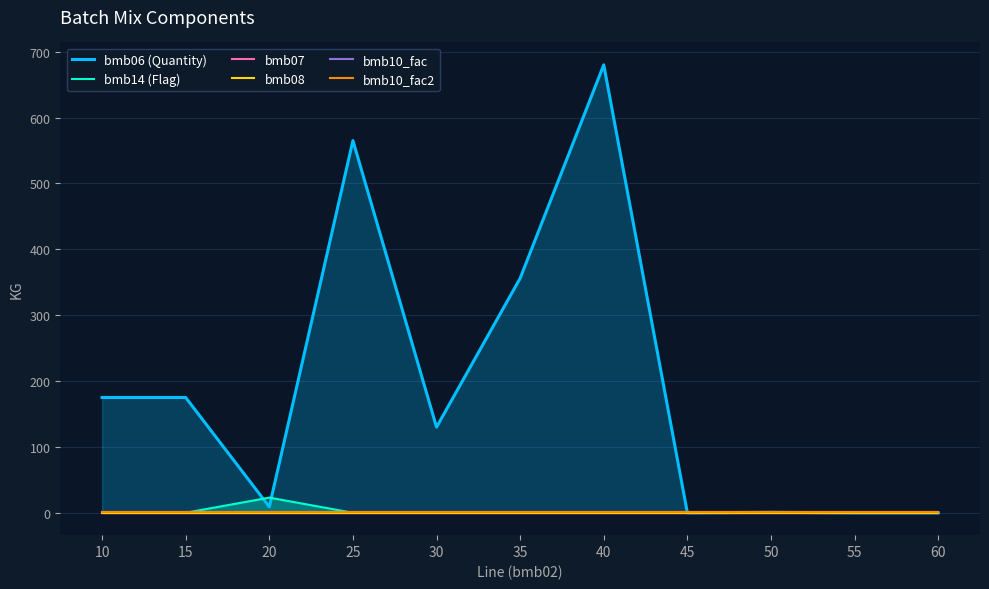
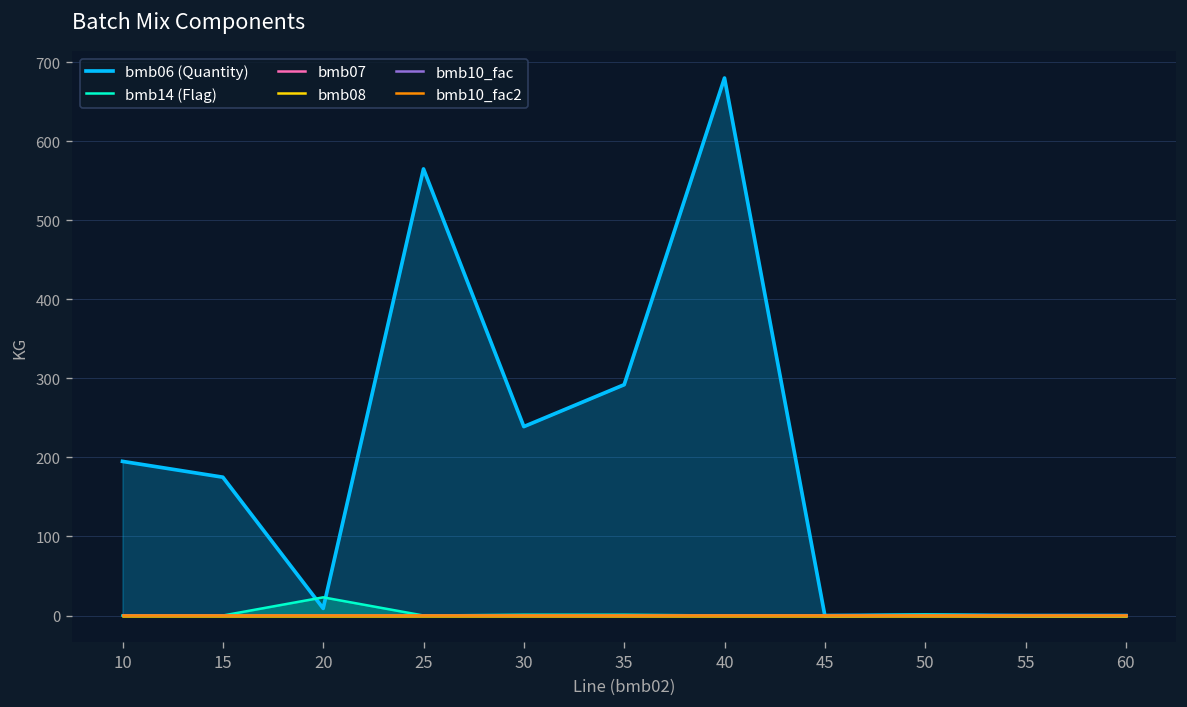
bmb06 (Quantity), 10: 180 -> 200
bmb06 (Quantity), 30: 130 -> 240
bmb06 (Quantity), 35: 360 -> 290
